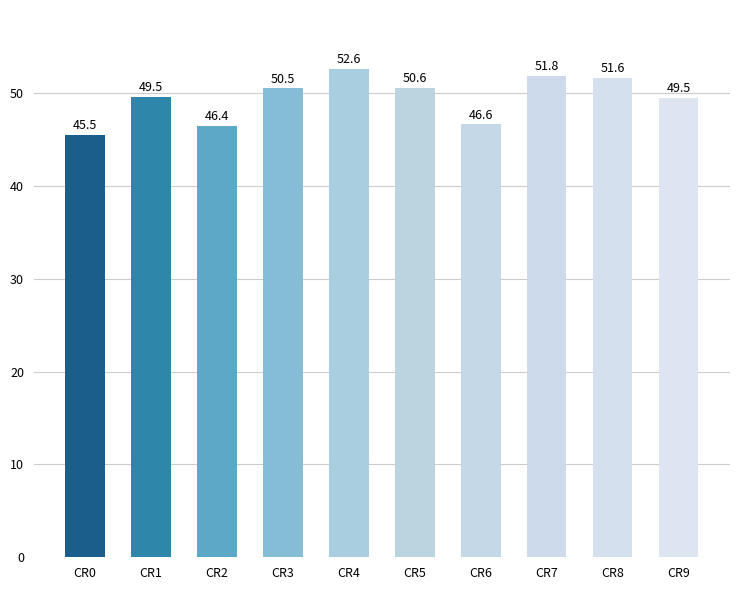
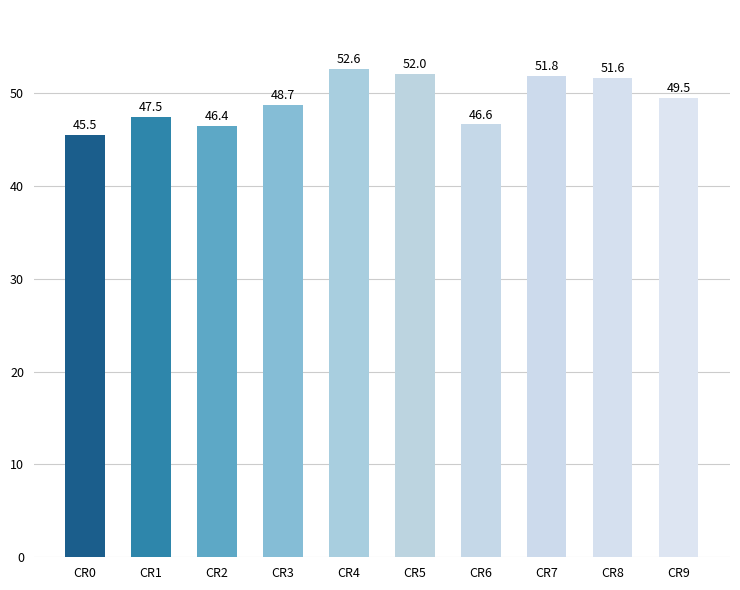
CR1: 49.5 -> 47.5
CR3: 50.5 -> 48.7
CR5: 50.6 -> 52.0
